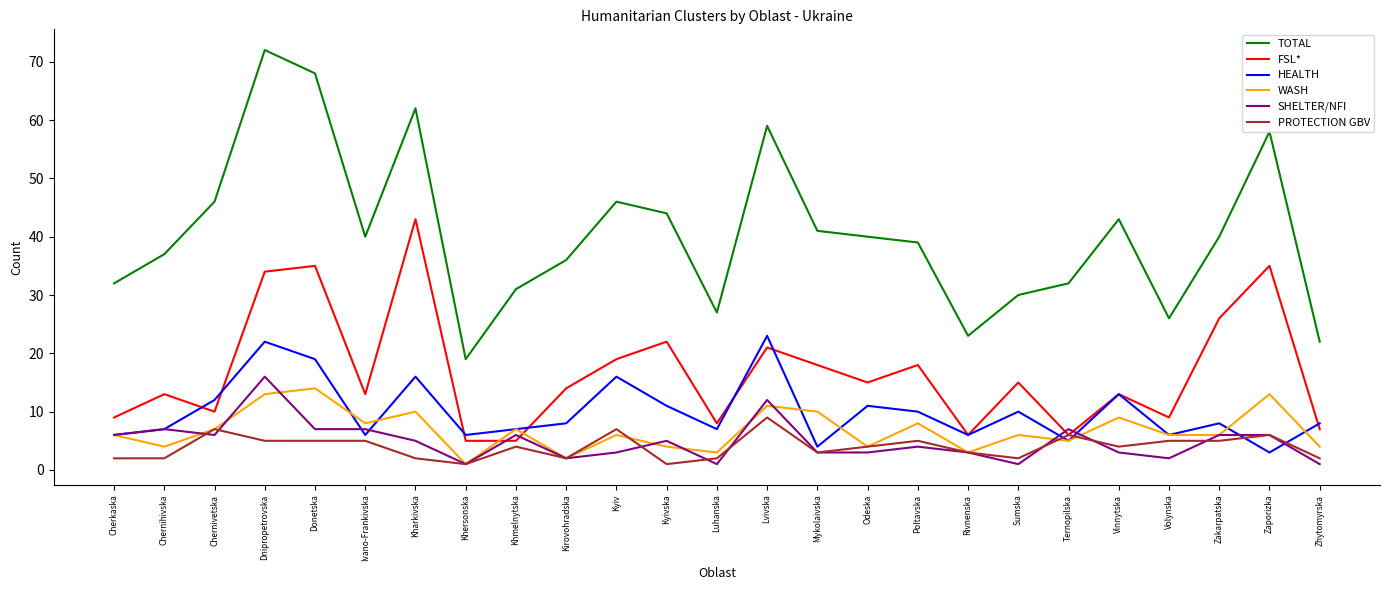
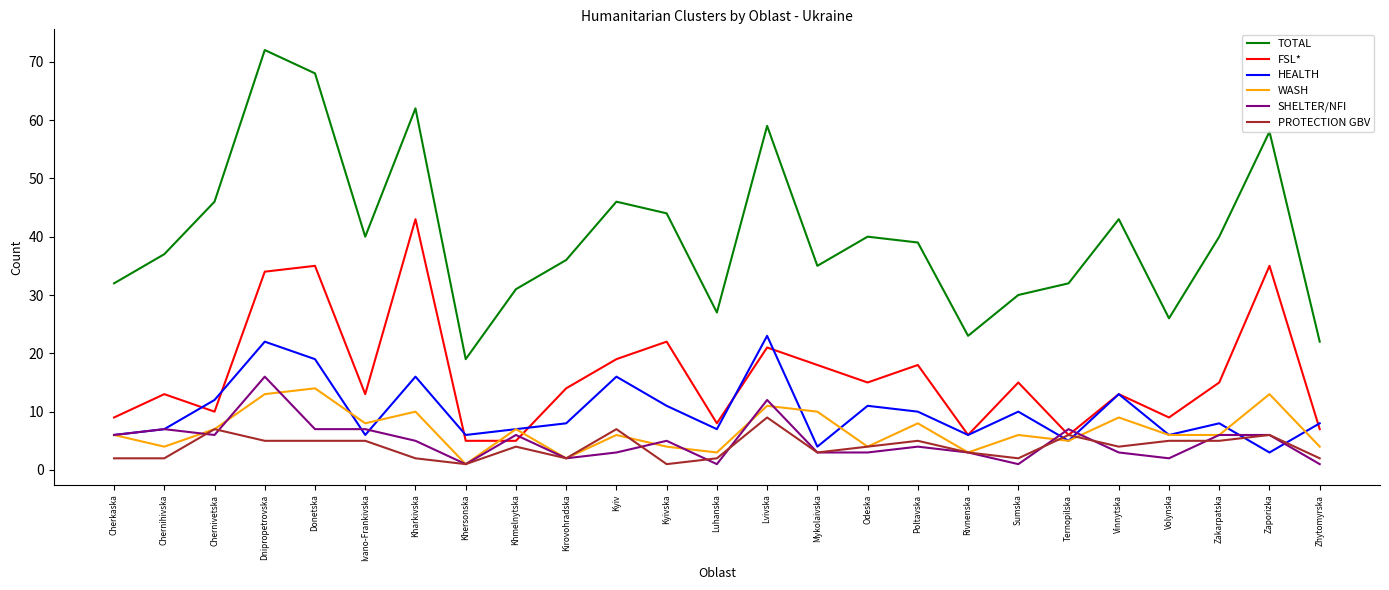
TOTAL, Mykolaivska: 41 -> 35
FSL*, Zakarpatska: 26 -> 15
